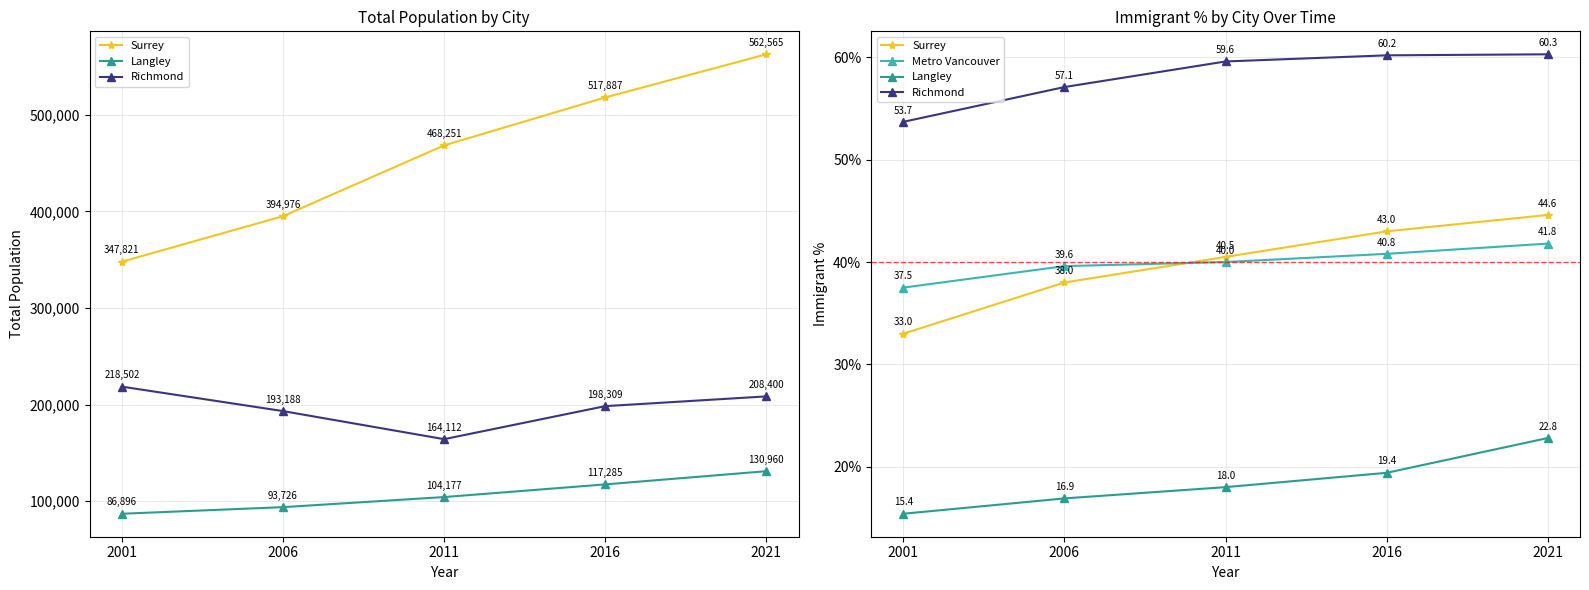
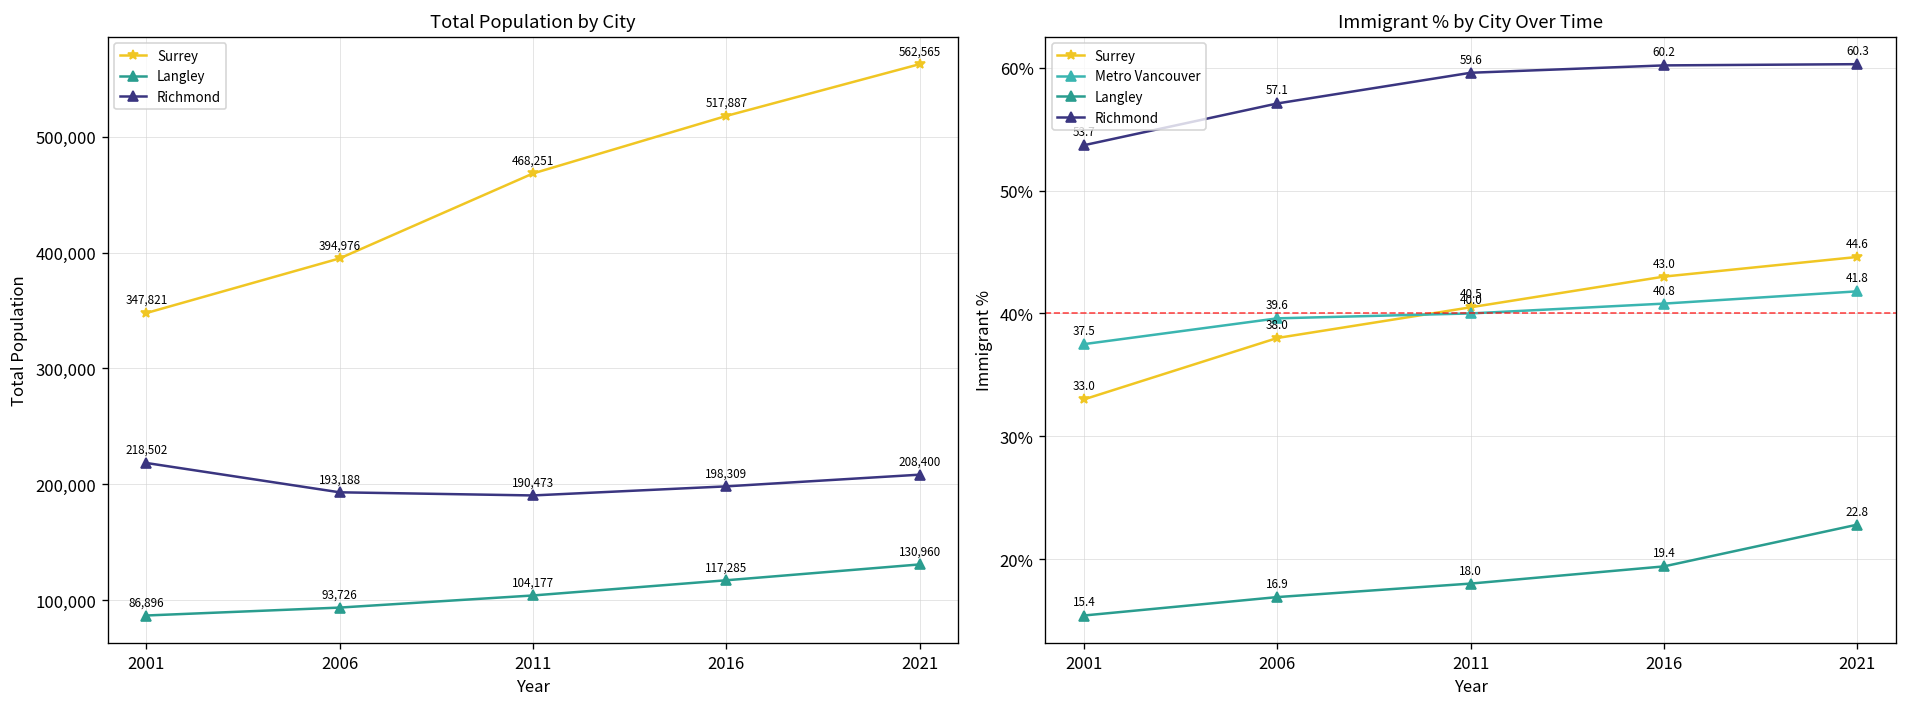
Total Population by City, Richmond, 2011: 164,112 -> 190,473
